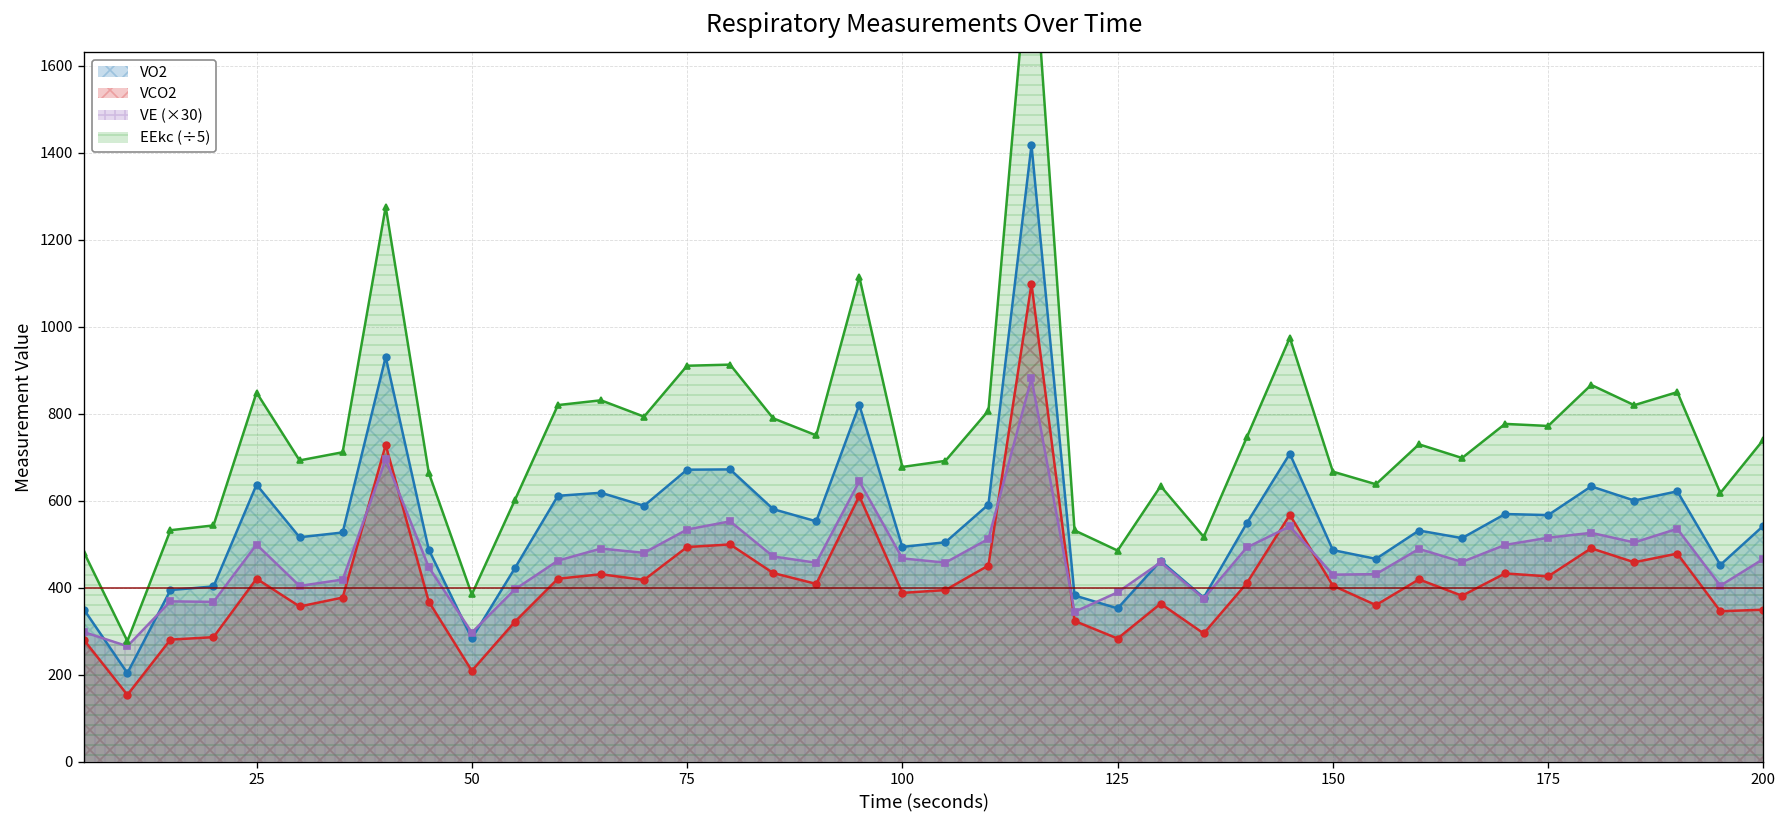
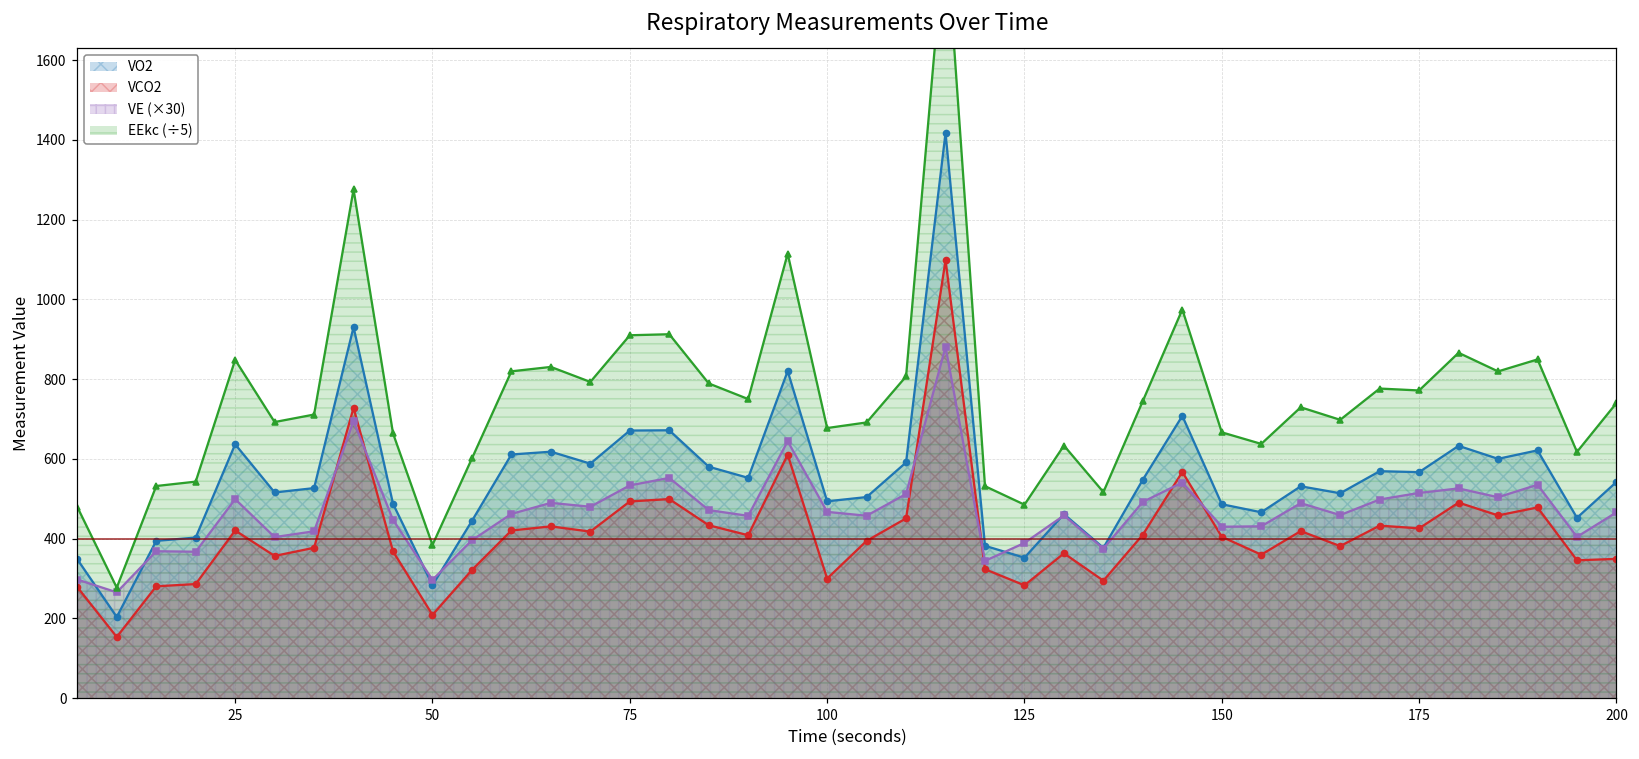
VCO2, 100: 390 -> 300
